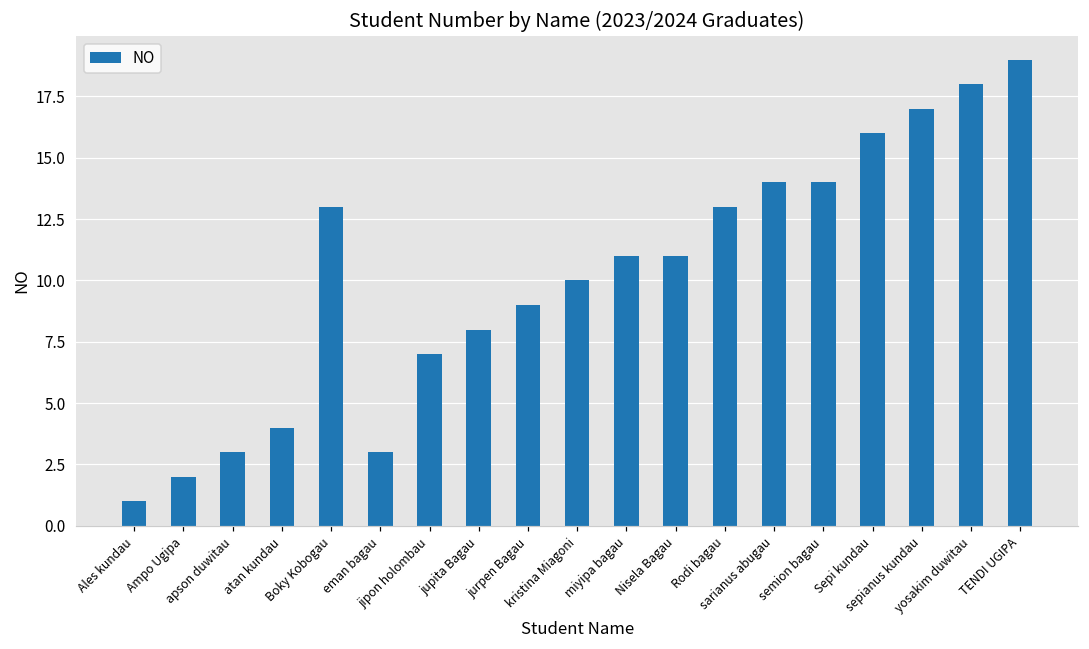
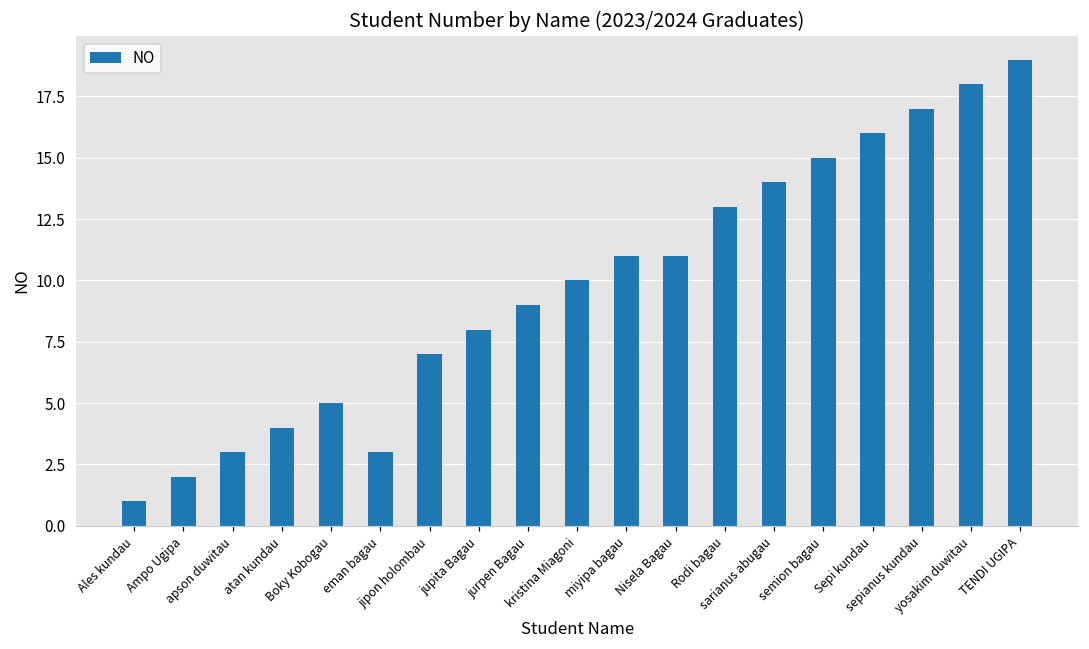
Boky Kobogau: 13 -> 5
semion bagau: 14 -> 15
